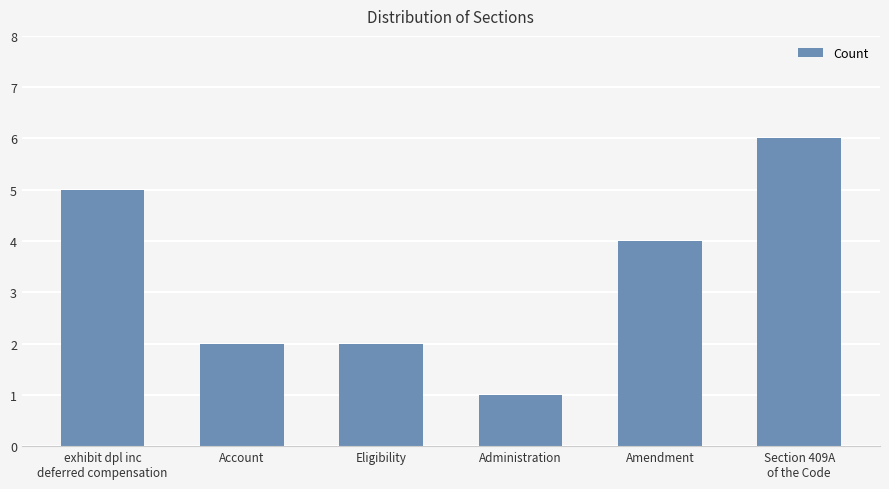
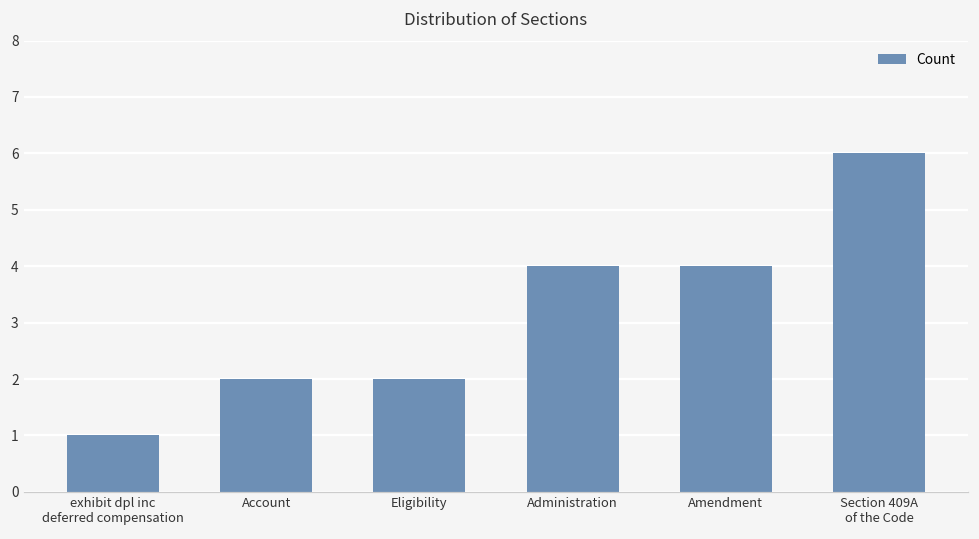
exhibit dpl inc deferred compensation: 5 -> 1
Administration: 1 -> 4
